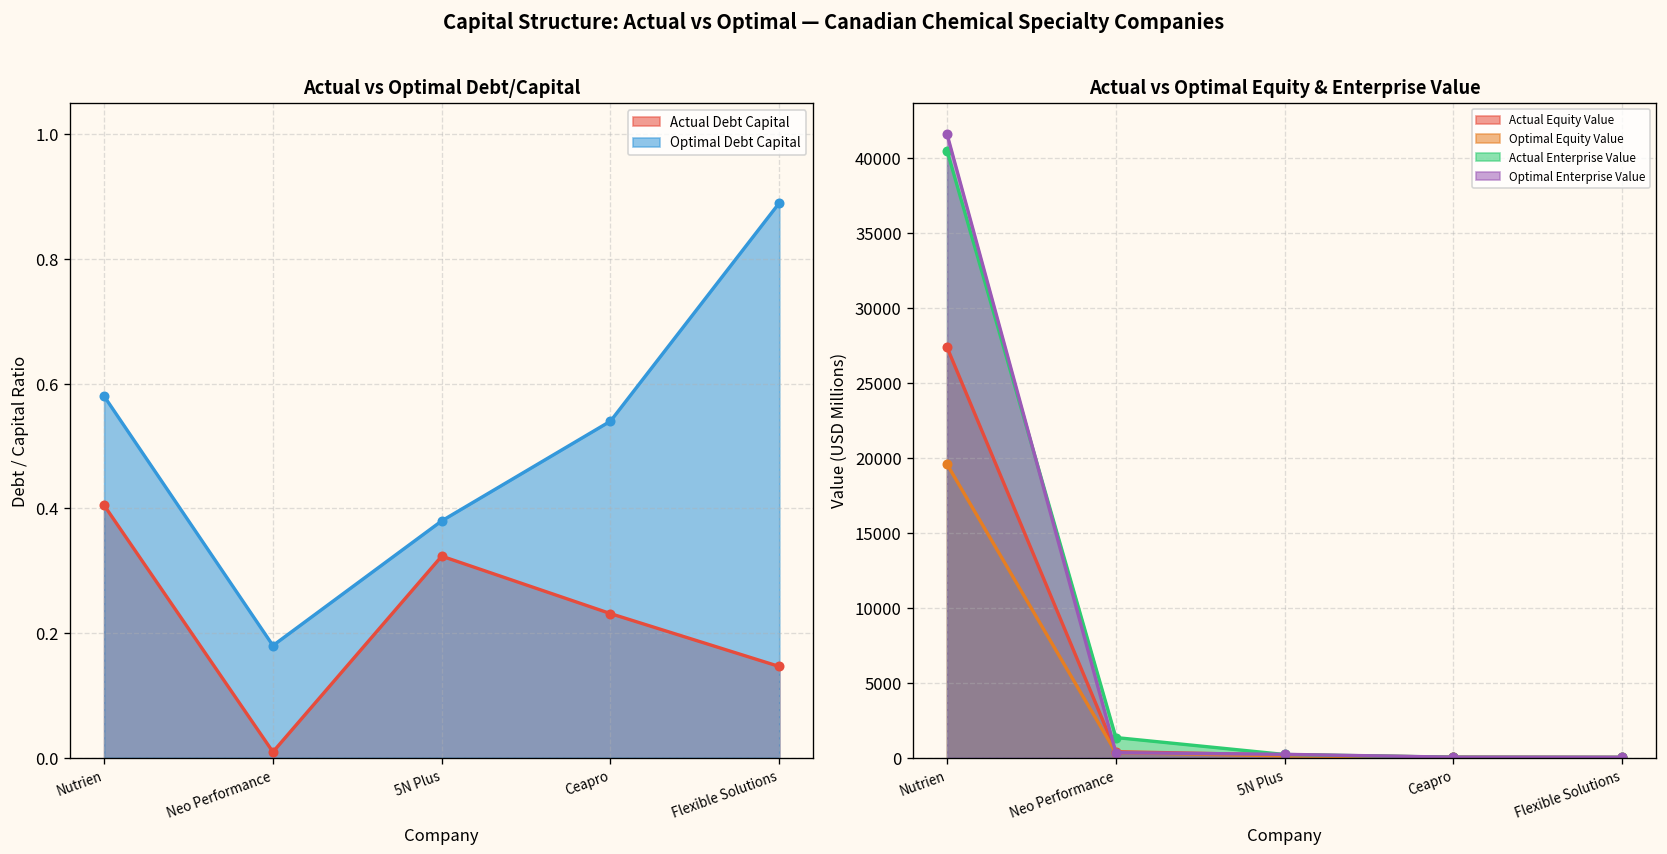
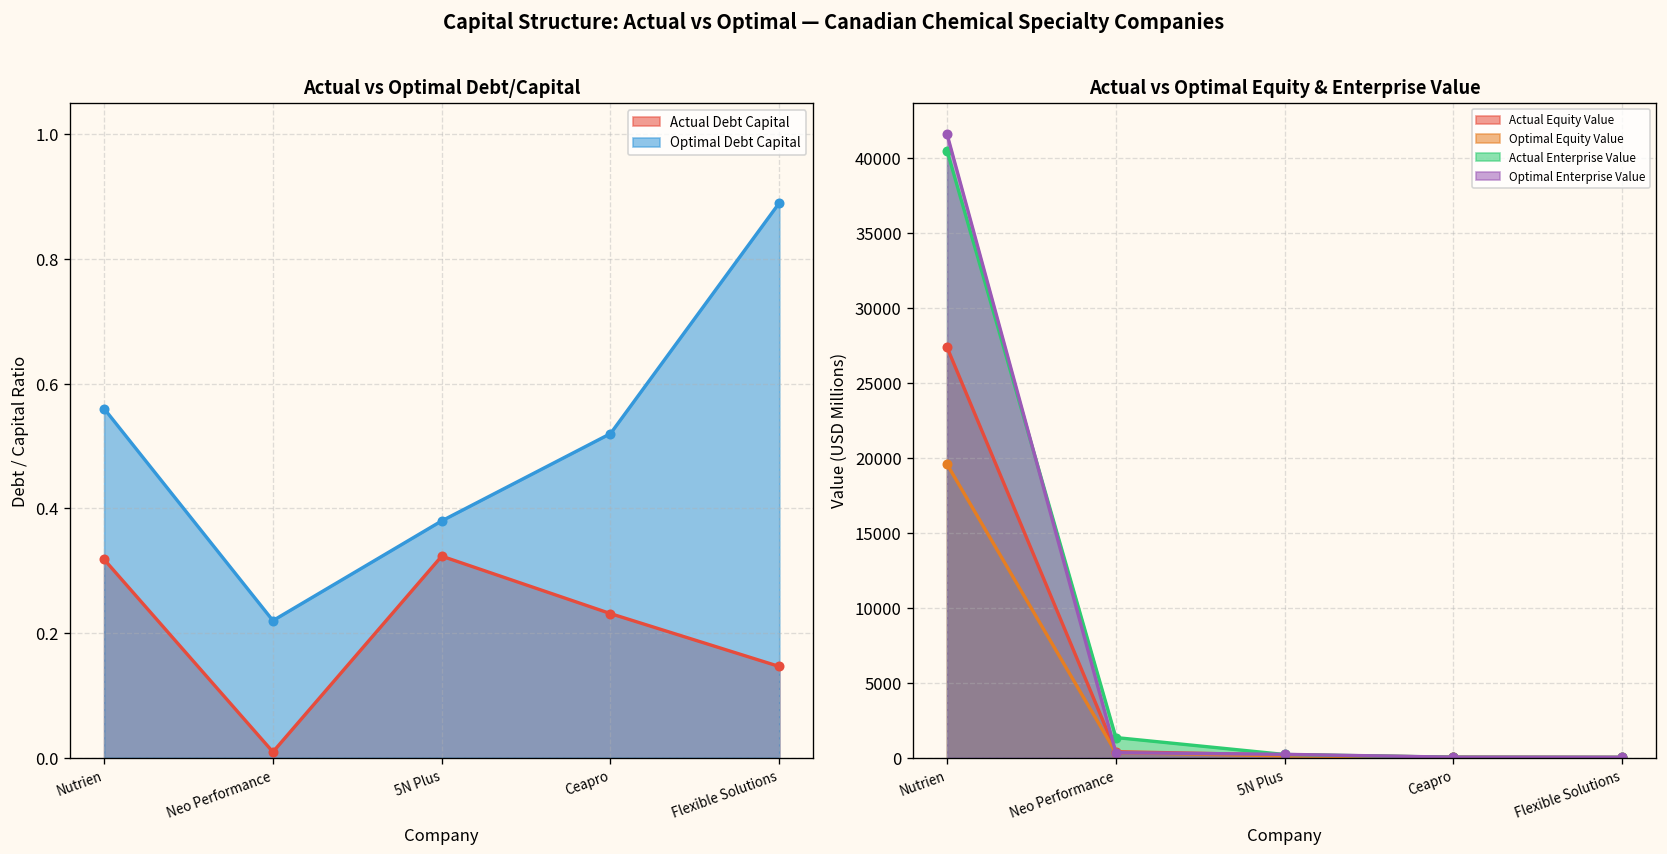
Actual vs Optimal Debt/Capital, Actual Debt Capital, Nutrien: 0.40 -> 0.32
Actual vs Optimal Debt/Capital, Optimal Debt Capital, Nutrien: 0.58 -> 0.56
Actual vs Optimal Debt/Capital, Optimal Debt Capital, Neo Performance: 0.18 -> 0.22
Actual vs Optimal Debt/Capital, Optimal Debt Capital, Ceapro: 0.54 -> 0.52
